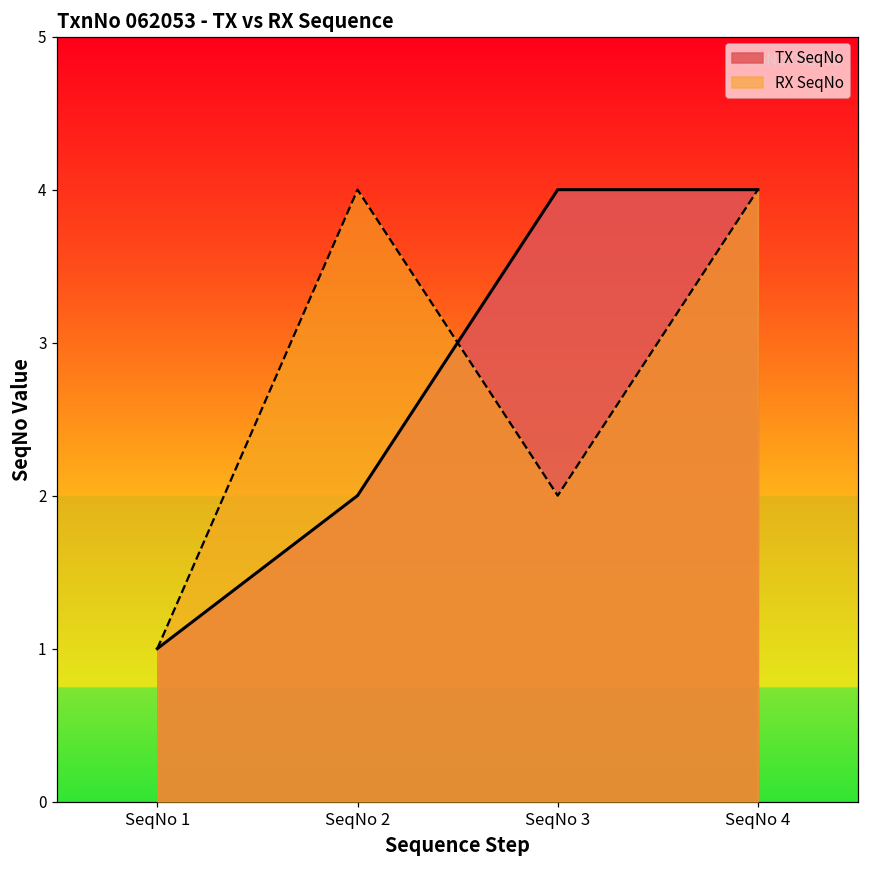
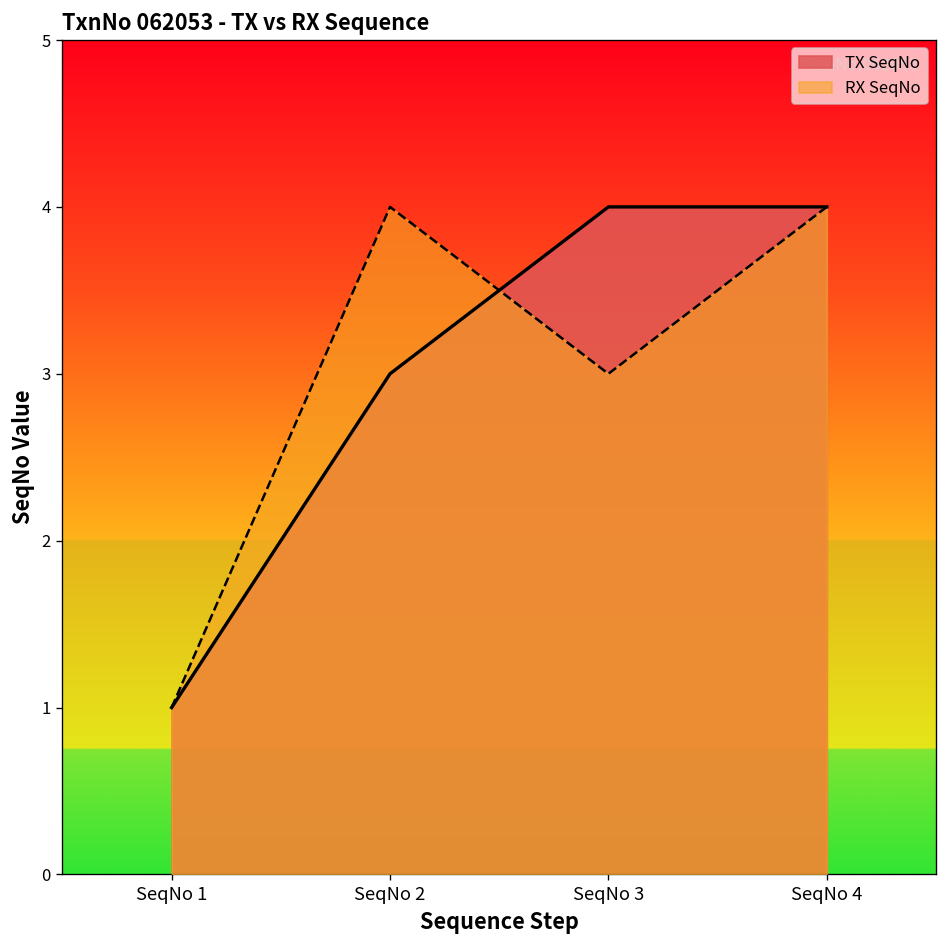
TX SeqNo, SeqNo 2: 2 -> 3
RX SeqNo, SeqNo 3: 2 -> 3
